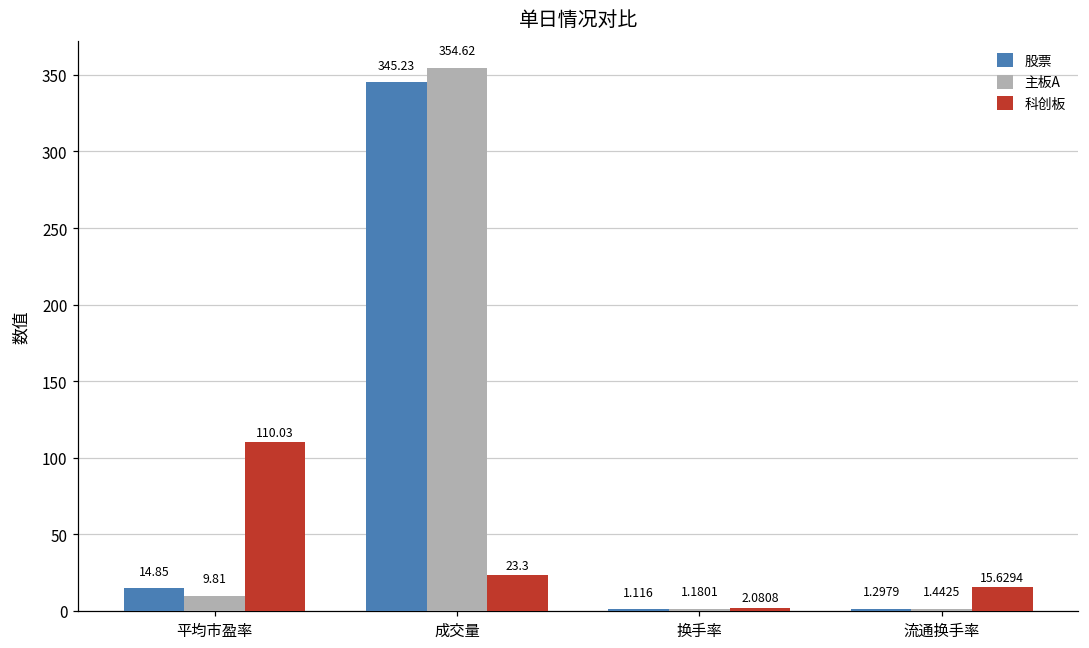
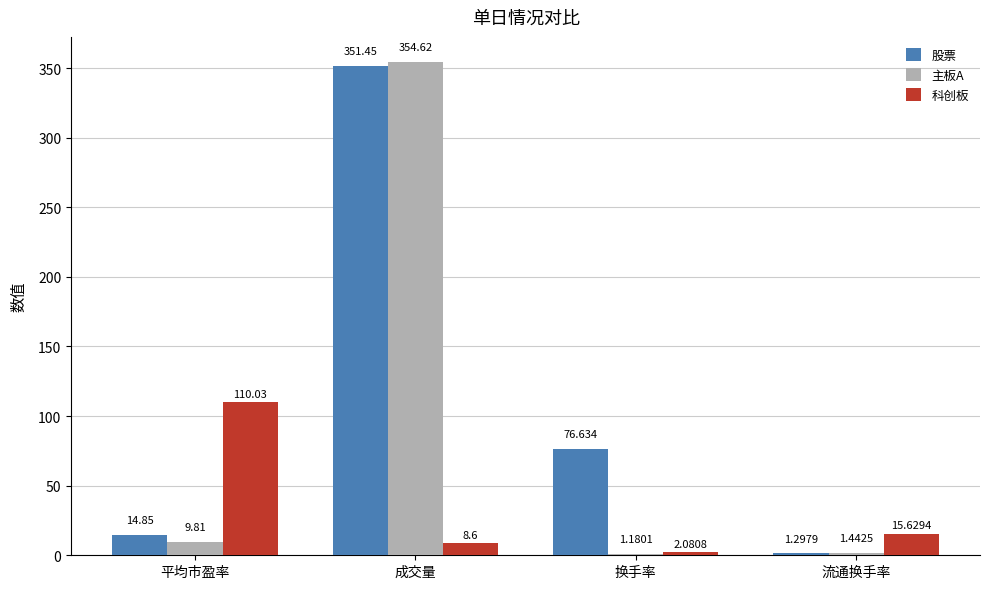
股票, 成交量: 345.23 -> 351.45
科创板, 成交量: 23.3 -> 8.6
股票, 换手率: 1.116 -> 76.634
